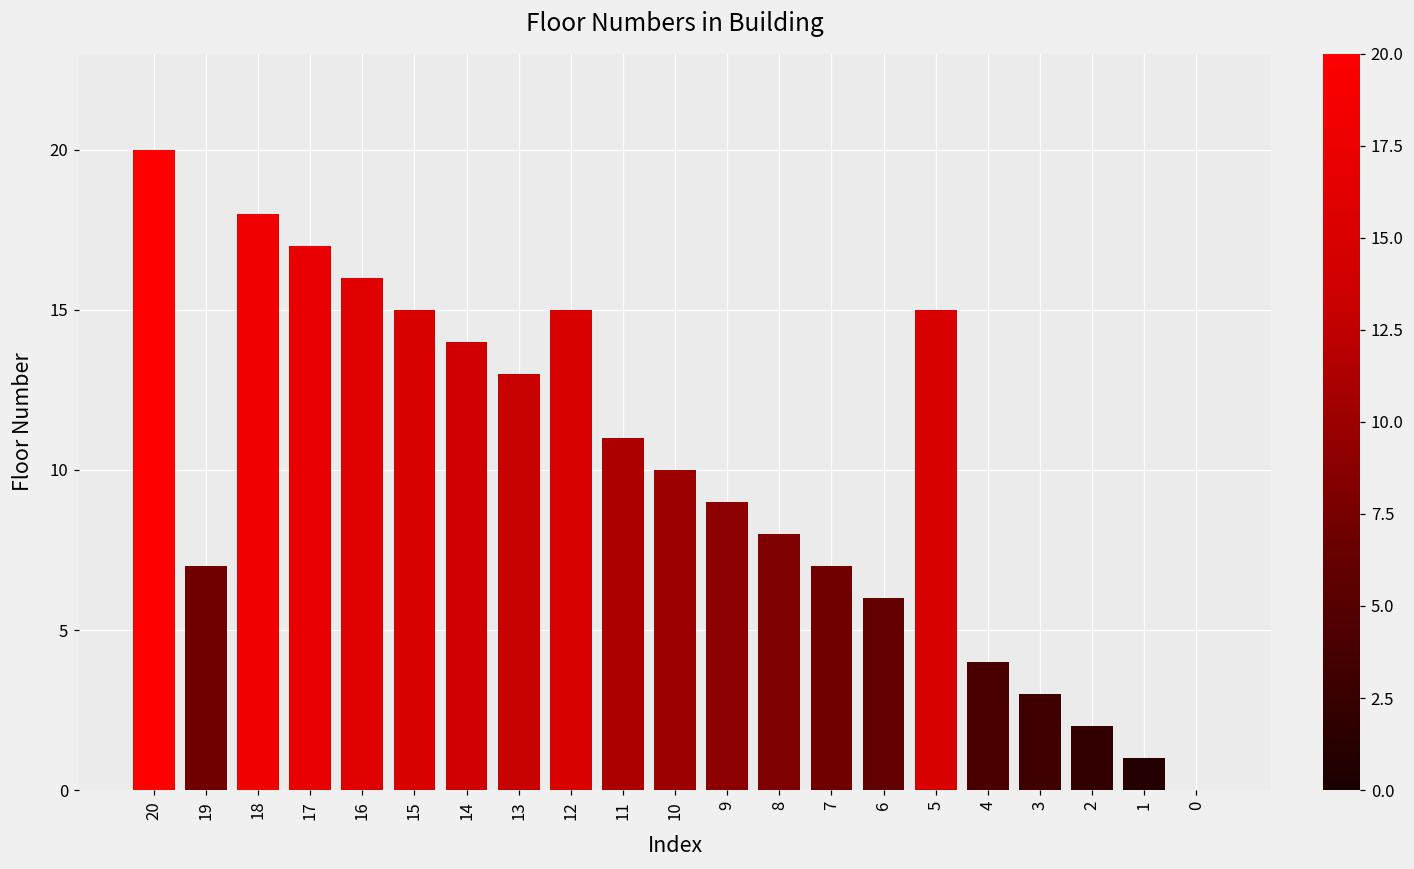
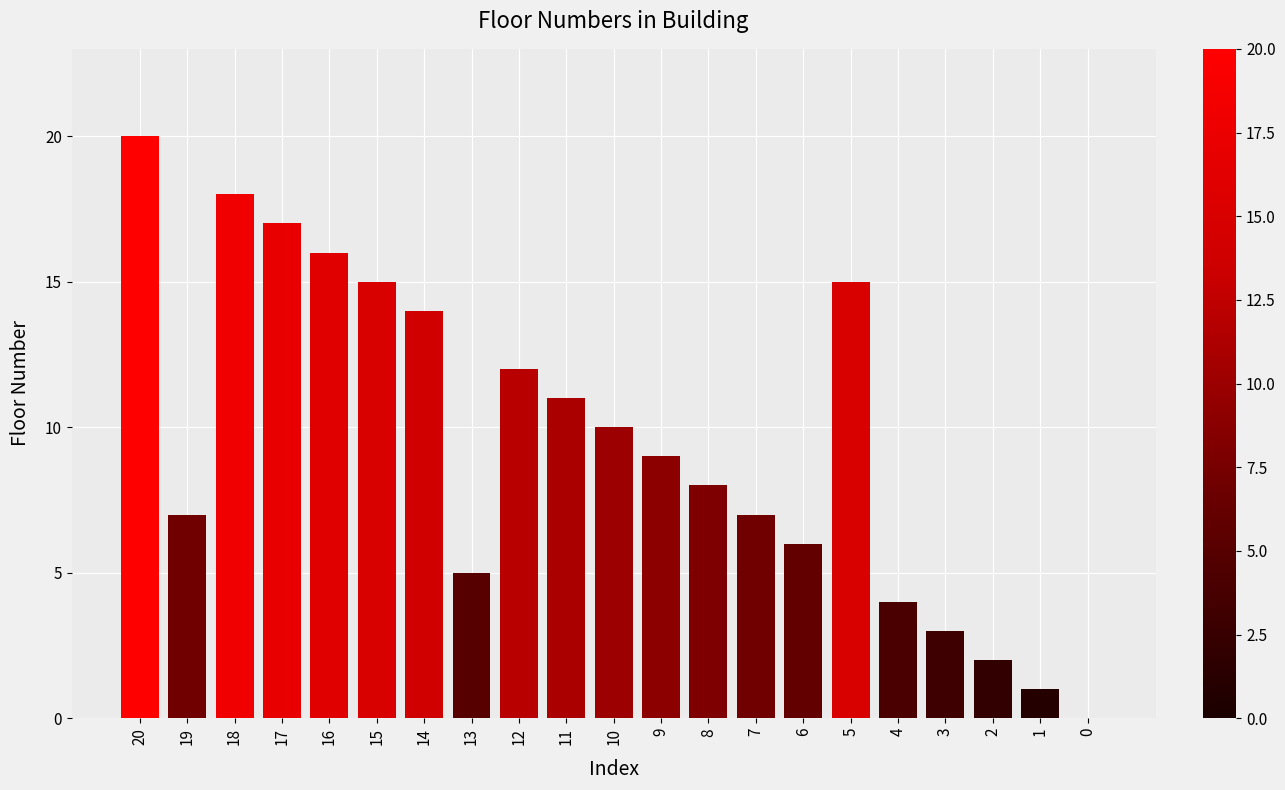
13: 13 -> 5
12: 15 -> 12
